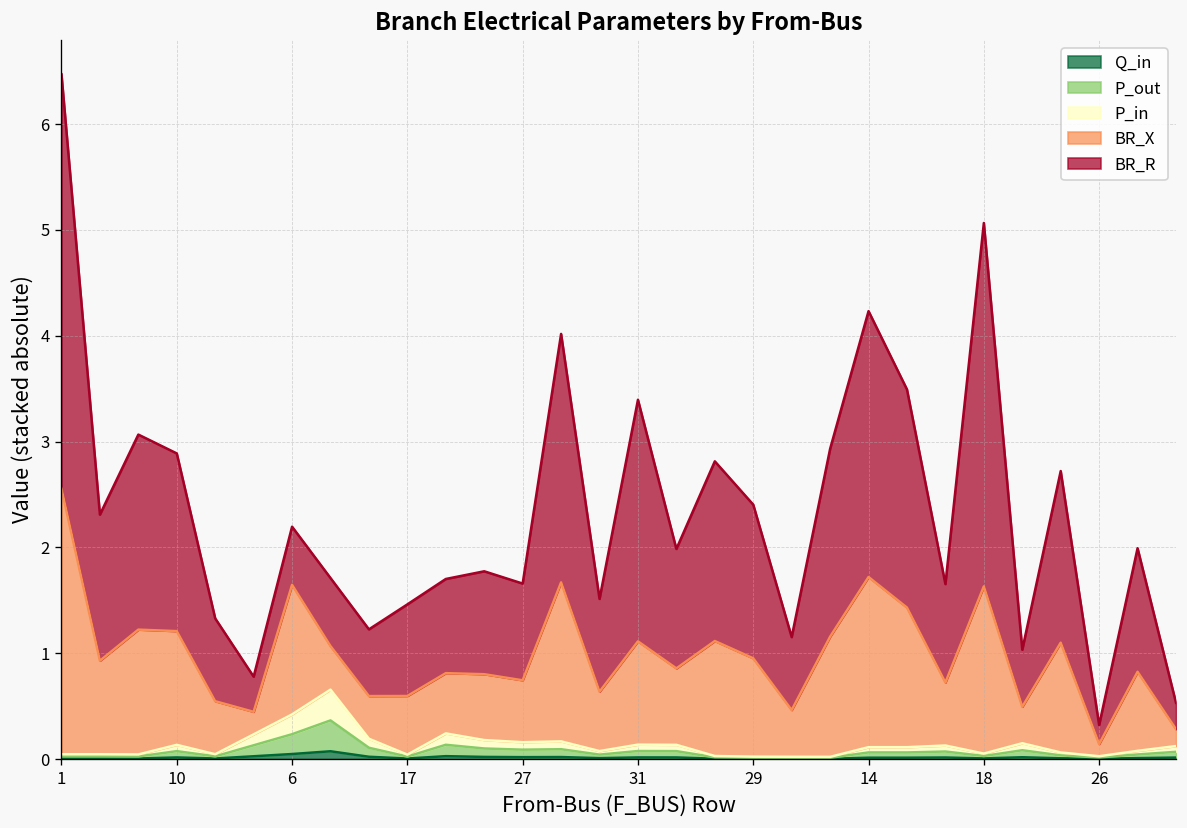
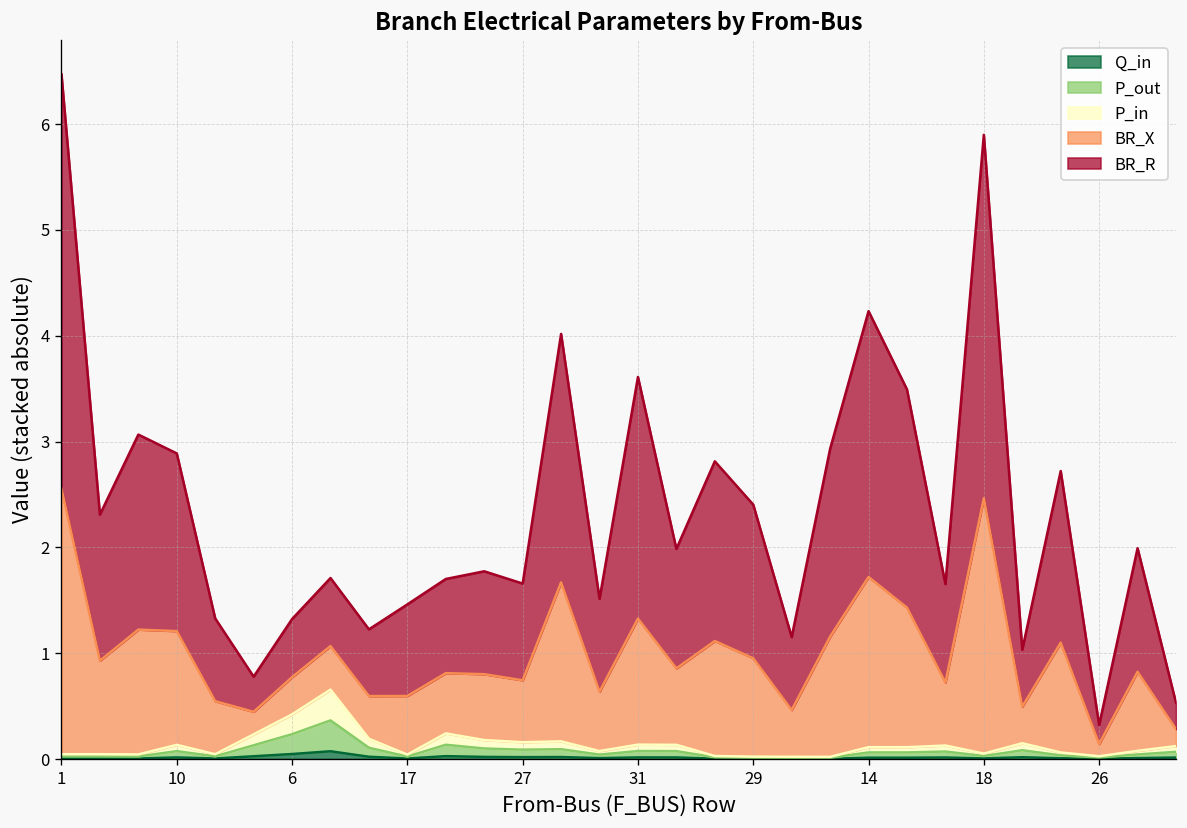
BR_X, 6: 1.2 -> 0.4
BR_X, 31: 1.0 -> 1.2
BR_X, 18: 1.6 -> 2.4
